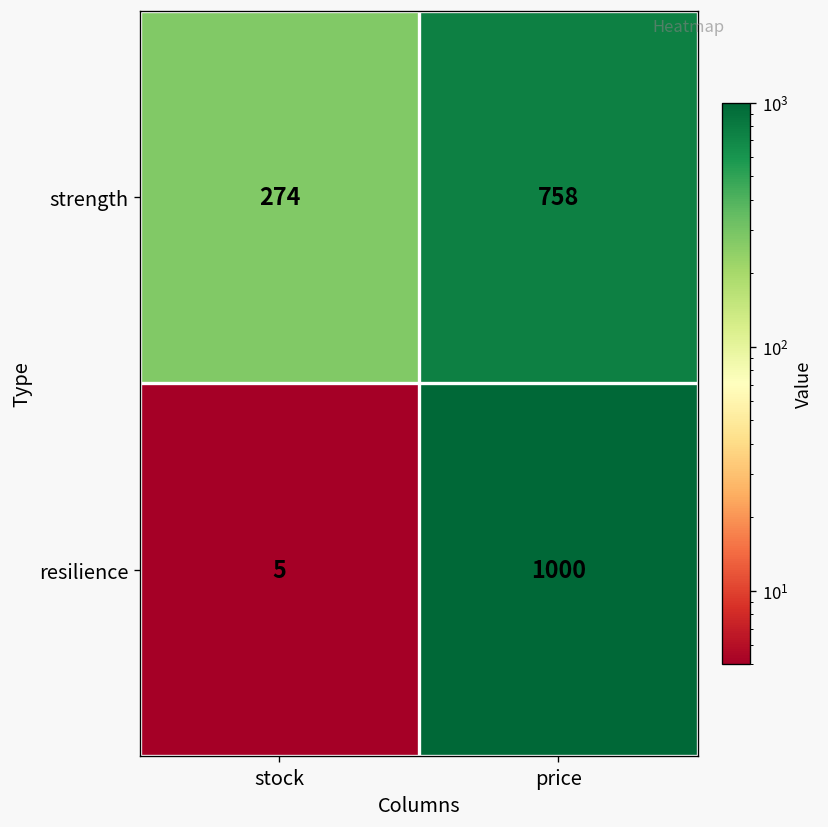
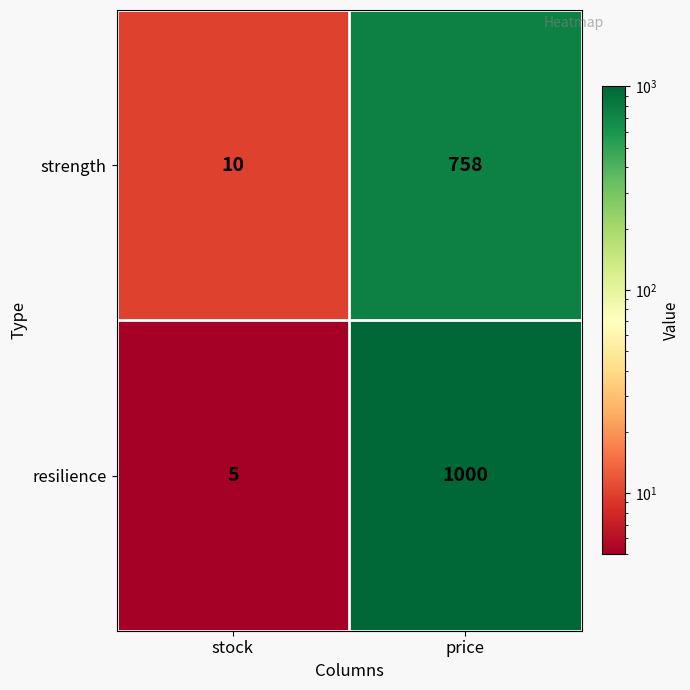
strength, stock: 274 -> 10
